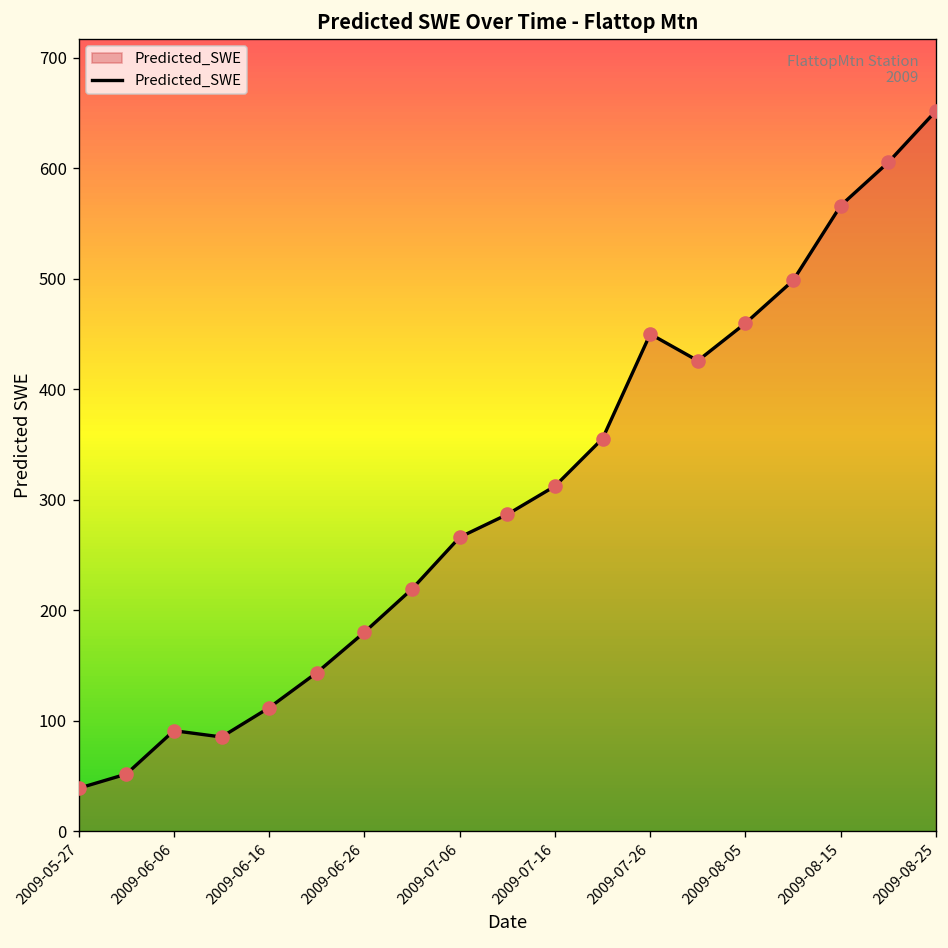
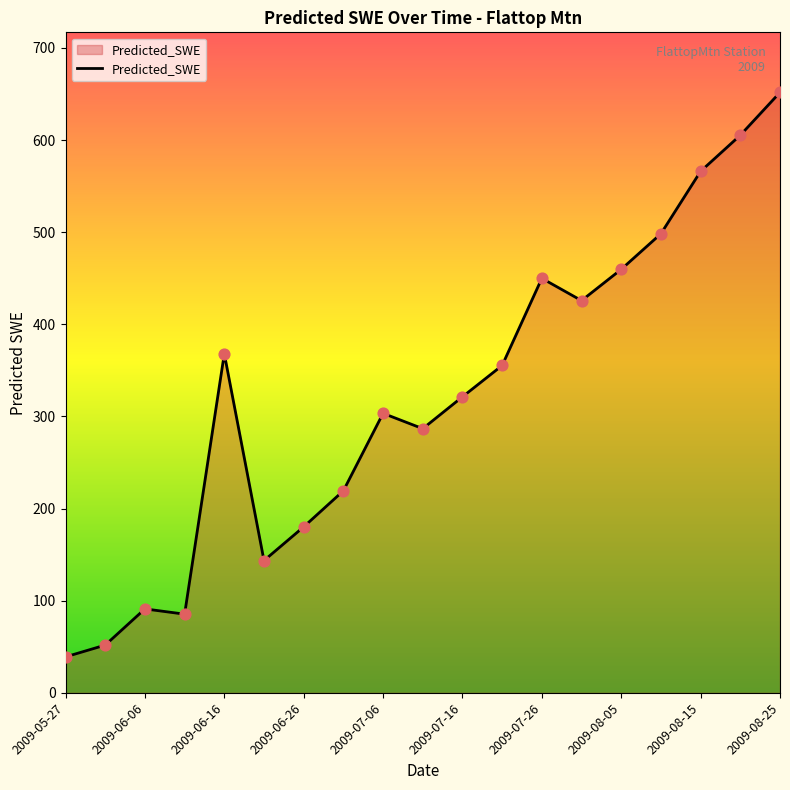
2009-06-16: 110 -> 370
2009-07-06: 270 -> 300
2009-07-16: 310 -> 320
